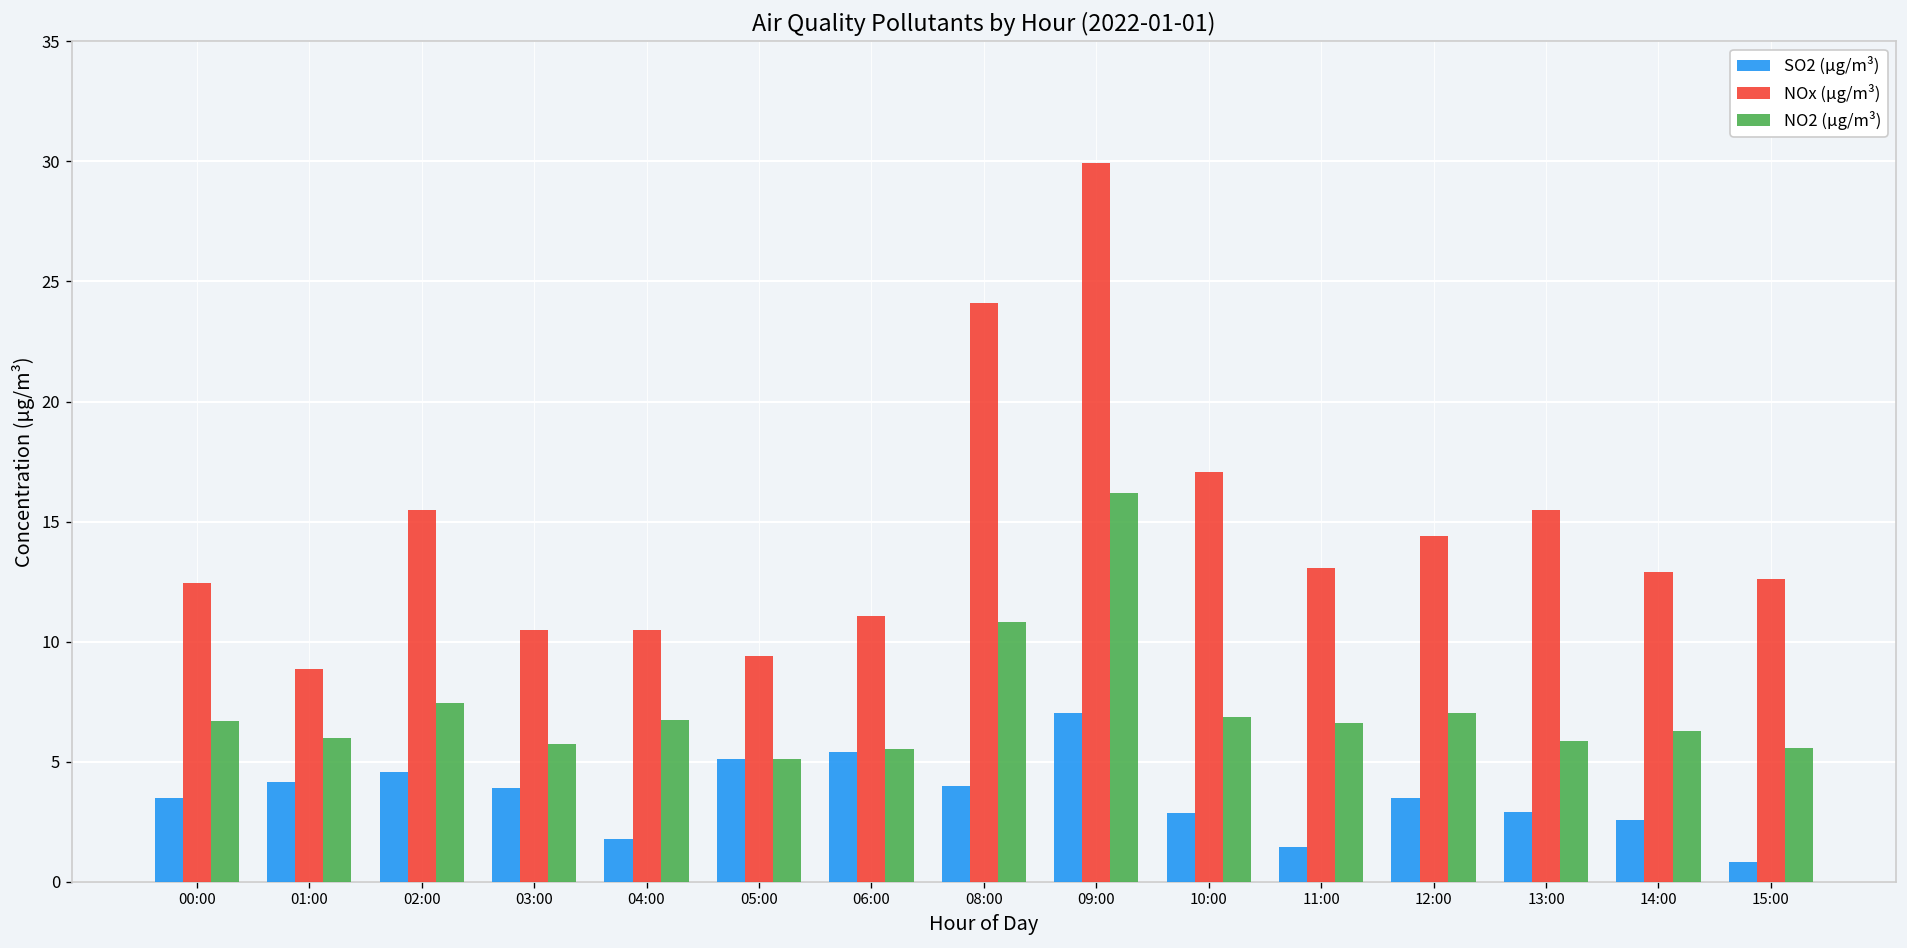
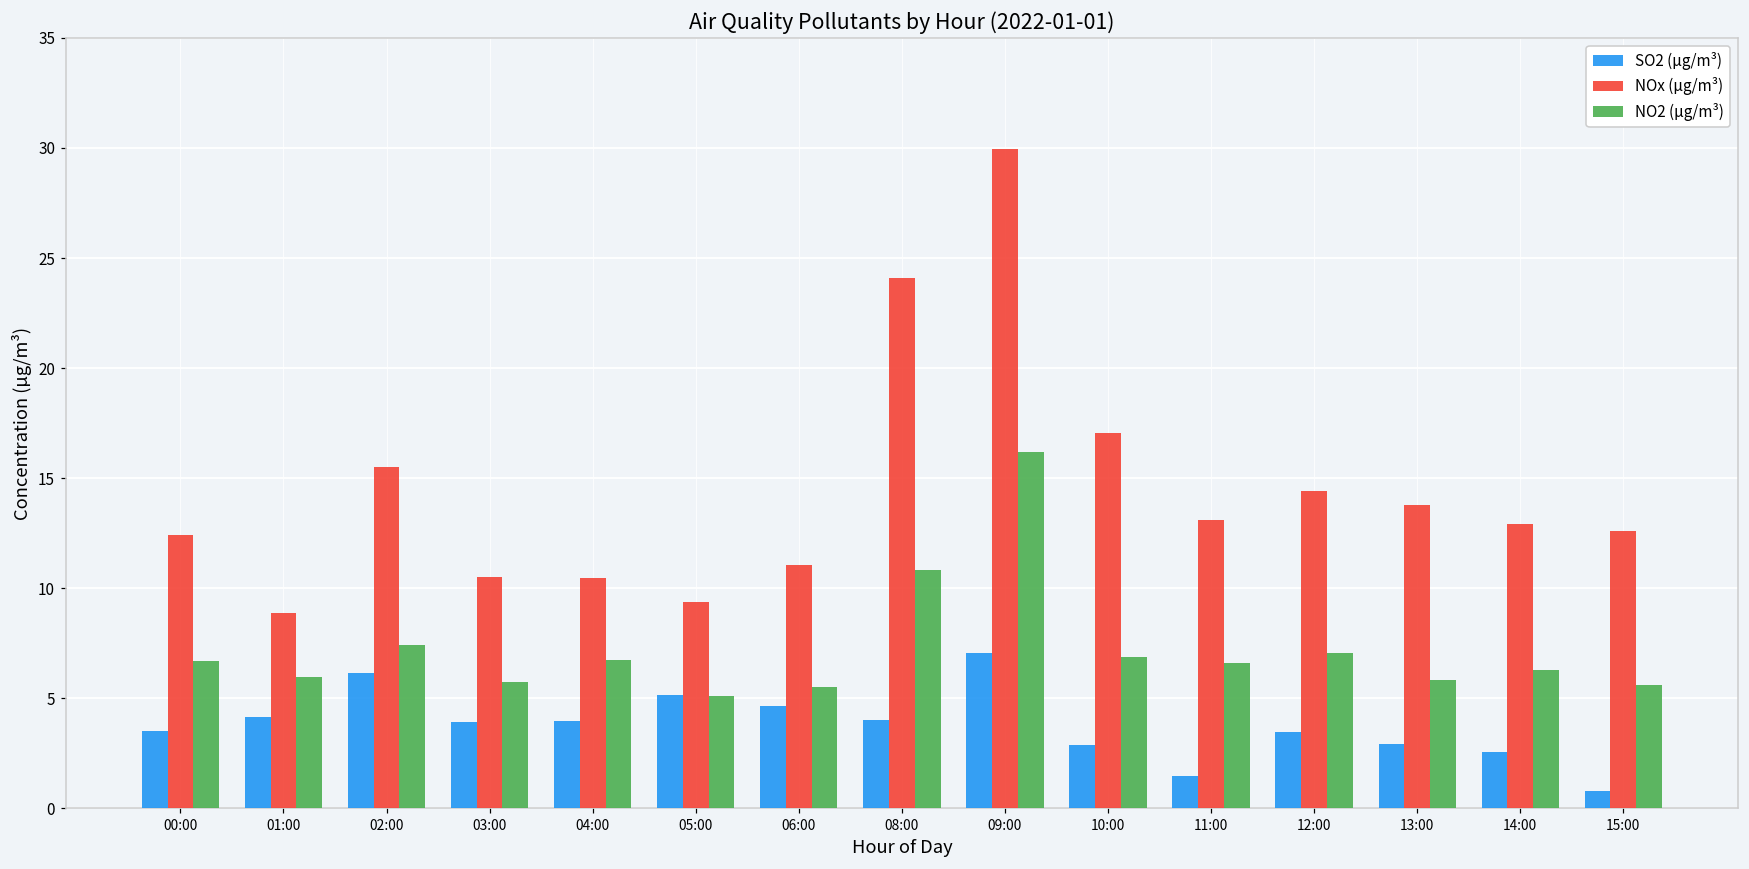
SO2 (µg/m³), 02:00: 4.6 -> 6.2
SO2 (µg/m³), 04:00: 1.8 -> 4.0
SO2 (µg/m³), 06:00: 5.4 -> 4.6
NOx (µg/m³), 13:00: 15.5 -> 13.8
